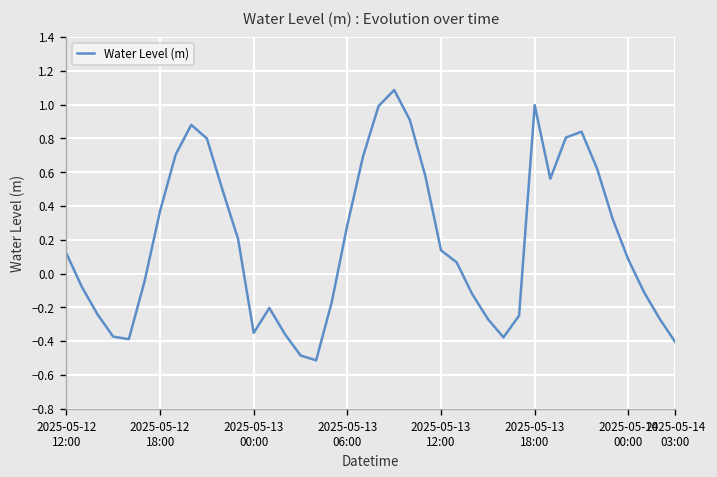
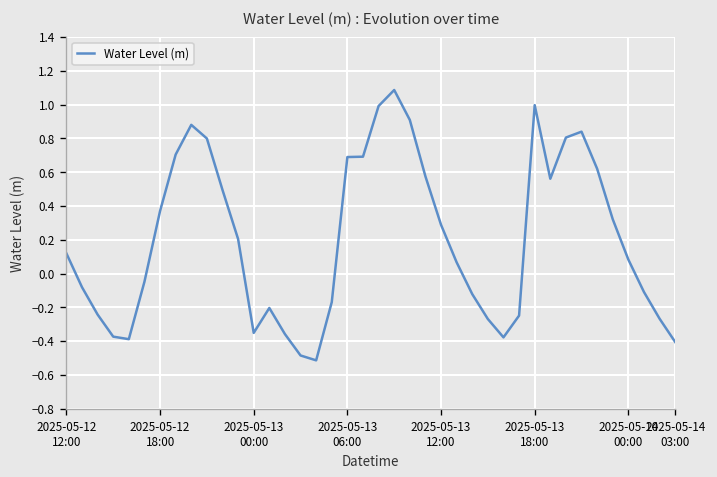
2025-05-13 06:00: 0.29 -> 0.69
2025-05-13 12:00: 0.14 -> 0.29
